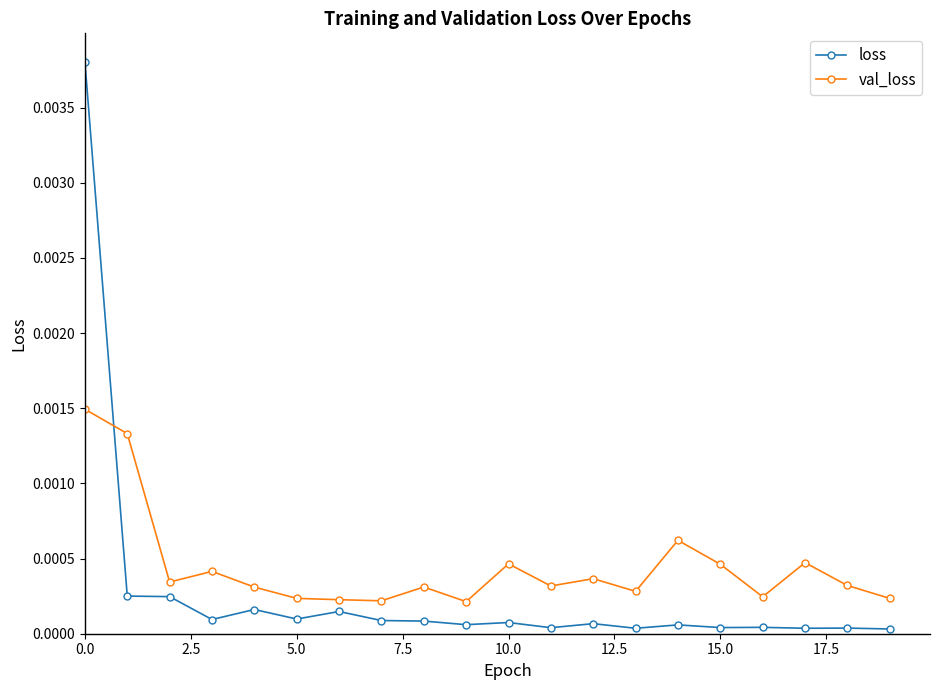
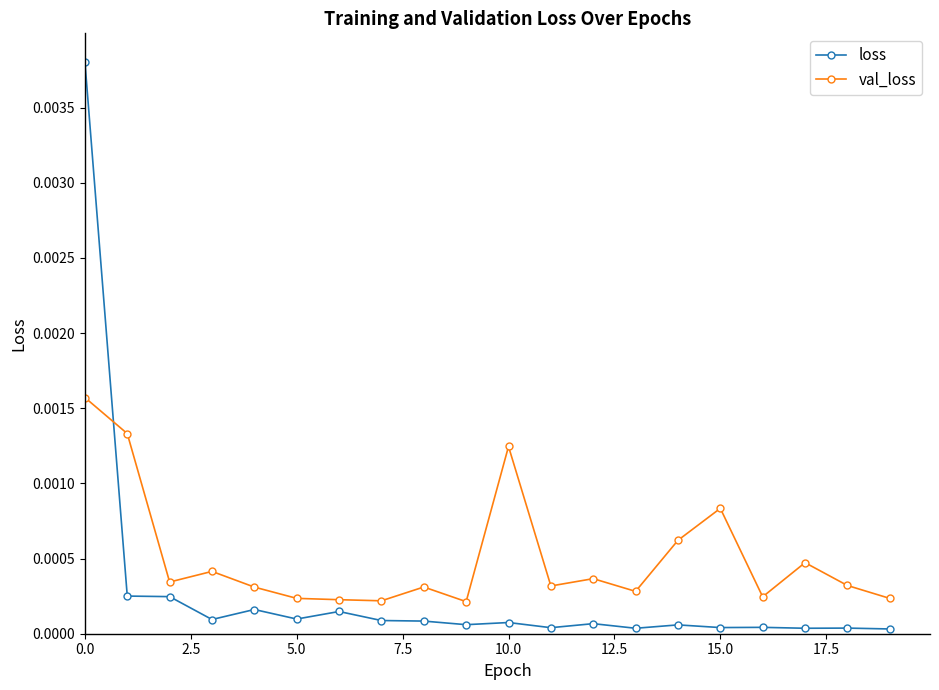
val_loss, 0.0: 0.00149 -> 0.00157
val_loss, 10.0: 0.00046 -> 0.00125
val_loss, 15.0: 0.00046 -> 0.00083
